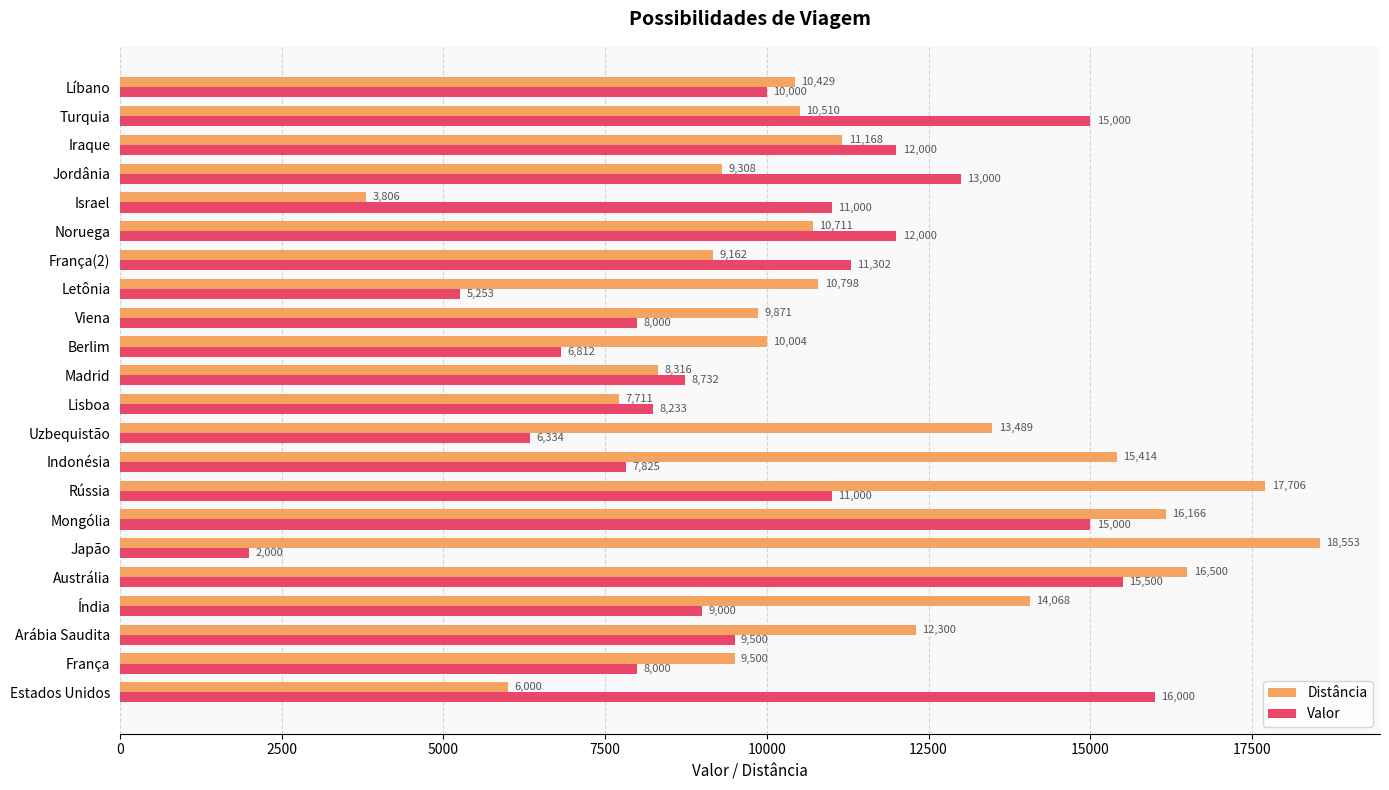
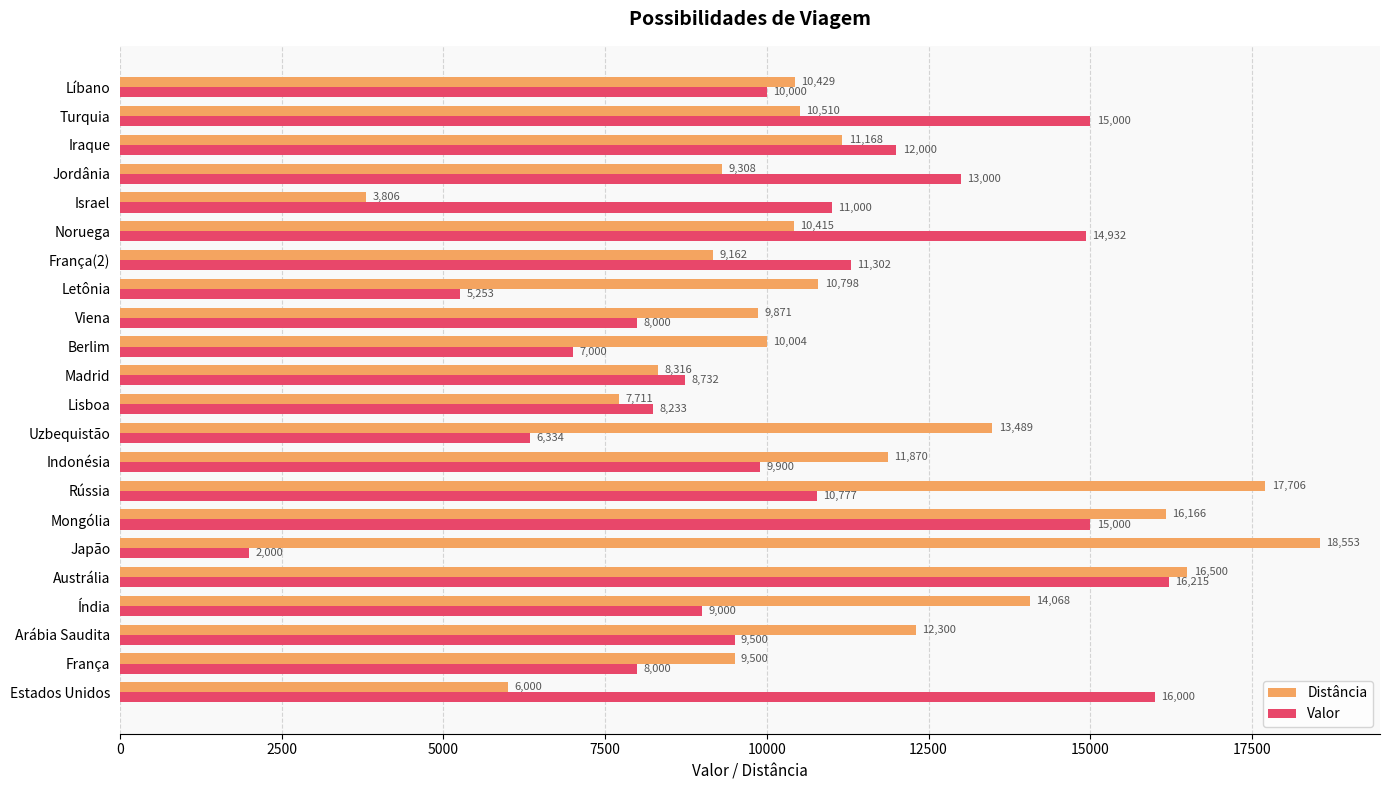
Distância, Noruega: 10,711 -> 10,415
Valor, Noruega: 12,000 -> 14,932
Valor, Berlim: 6,812 -> 7,000
Distância, Indonésia: 15,414 -> 11,870
Valor, Indonésia: 7,825 -> 9,900
Valor, Rússia: 11,000 -> 10,777
Valor, Austrália: 15,500 -> 16,215
